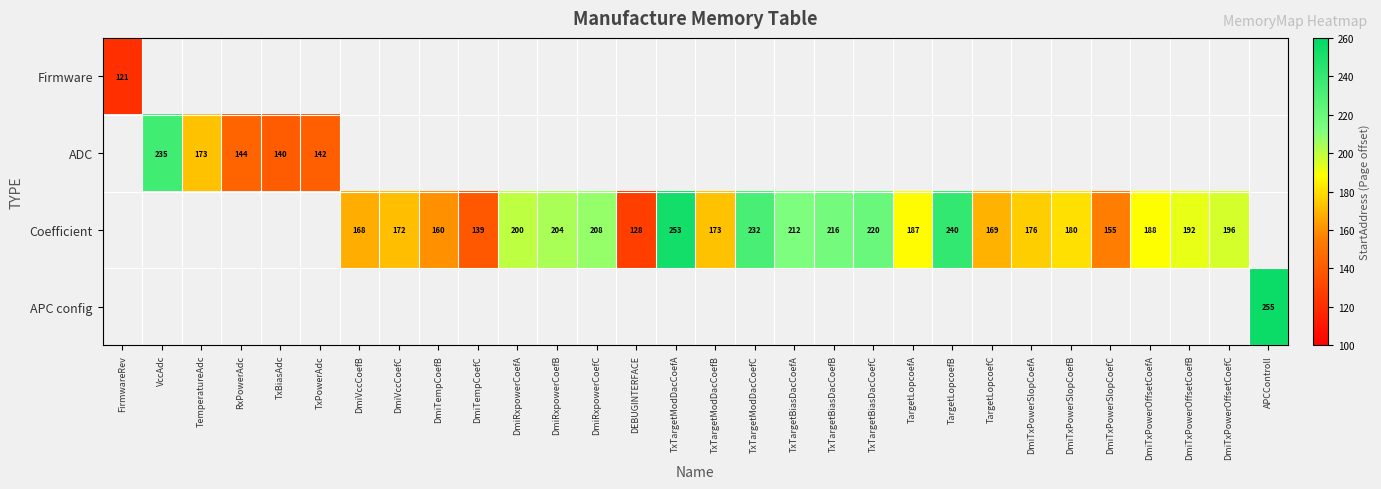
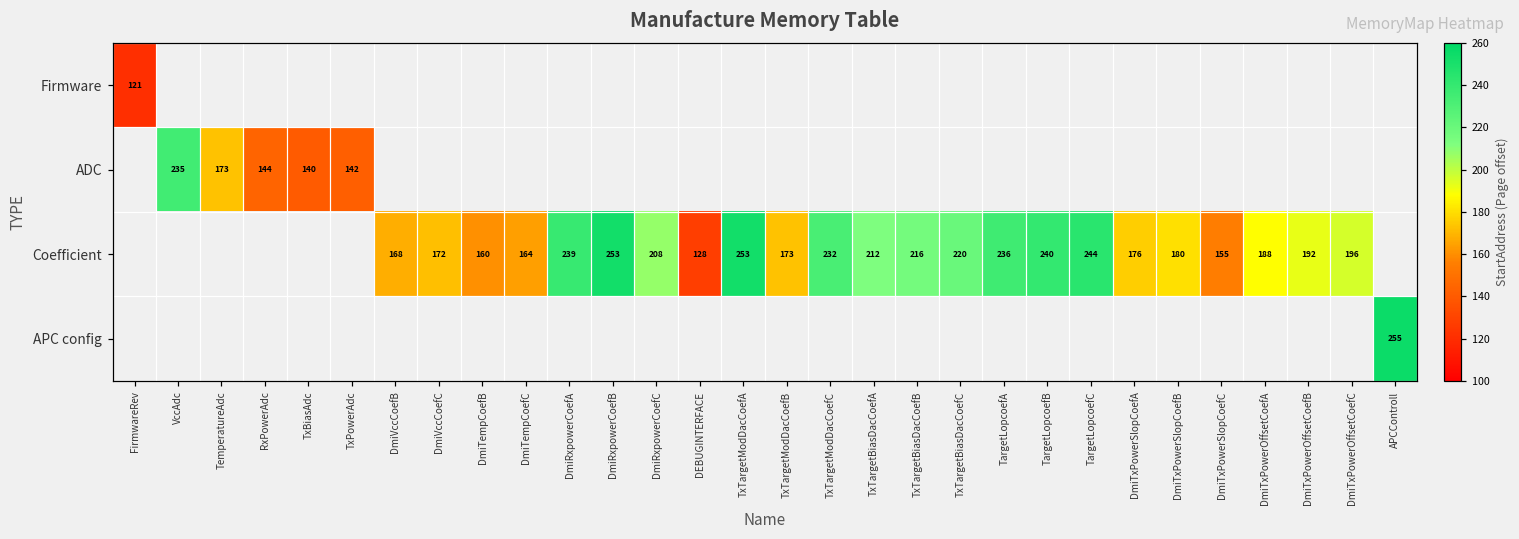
Coefficient, DmiTempCoefC: 139 -> 164
Coefficient, DmiRxpowerCoefA: 200 -> 239
Coefficient, DmiRxpowerCoefB: 204 -> 253
Coefficient, TargetLopcoefA: 187 -> 236
Coefficient, TargetLopcoefC: 169 -> 244
